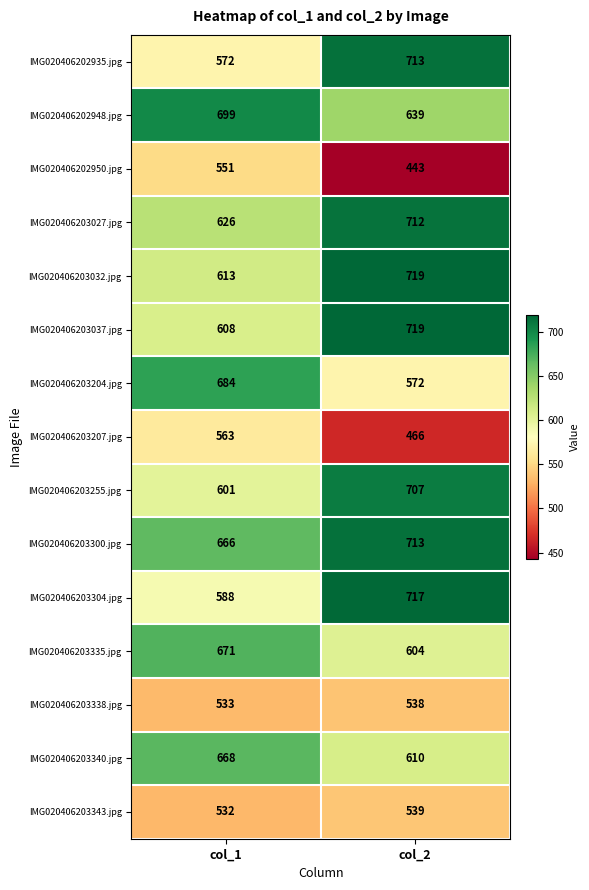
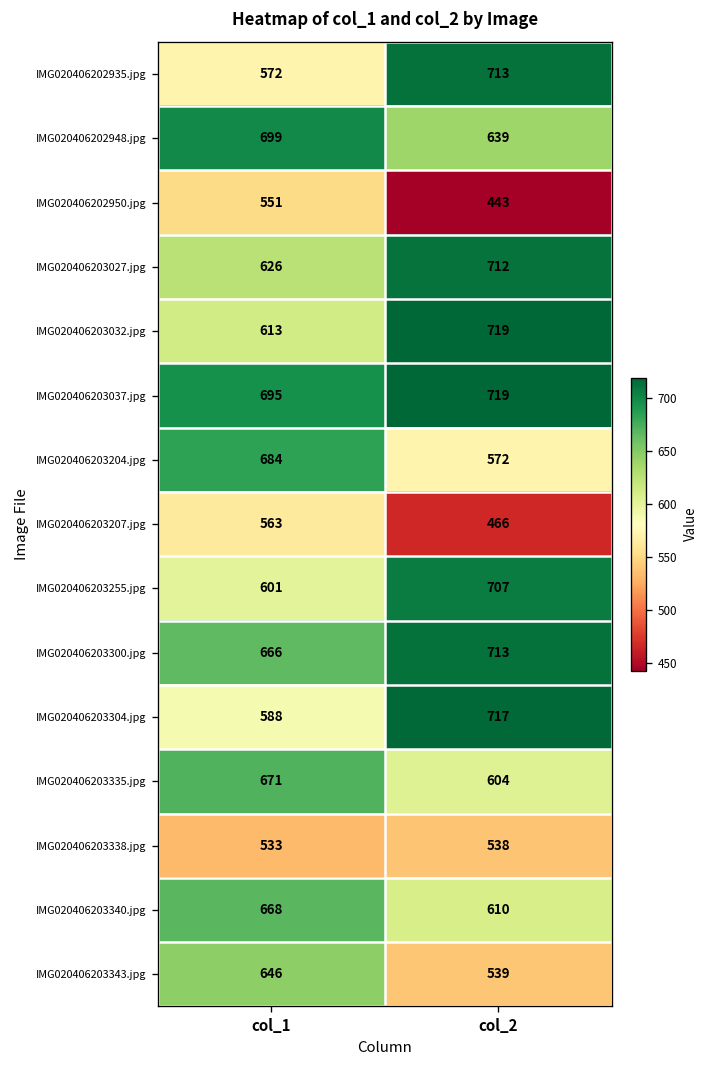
IMG020406203037.jpg, col_1: 608 -> 695
IMG020406203343.jpg, col_1: 532 -> 646
